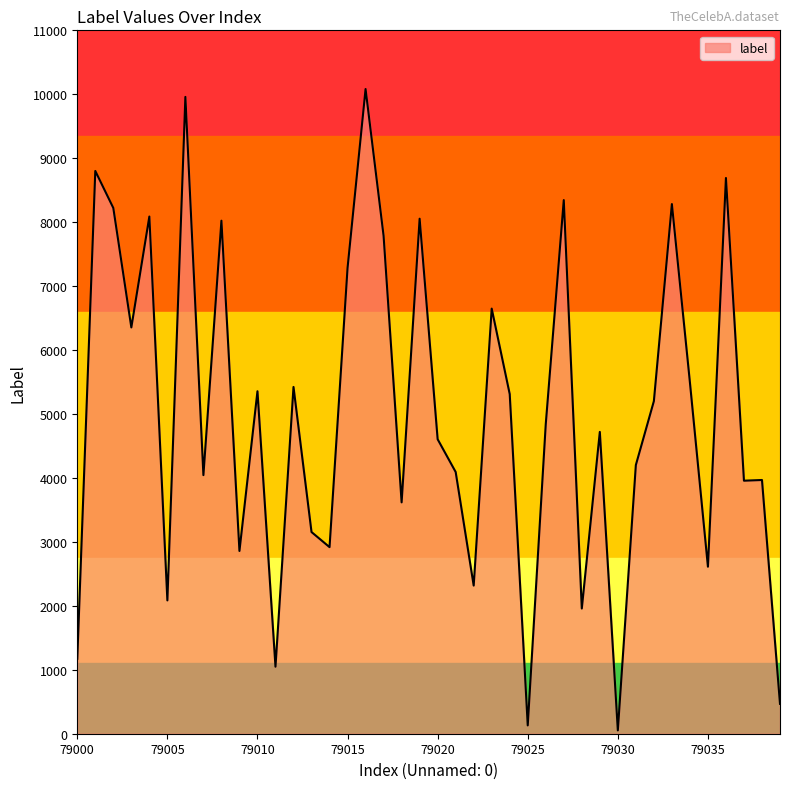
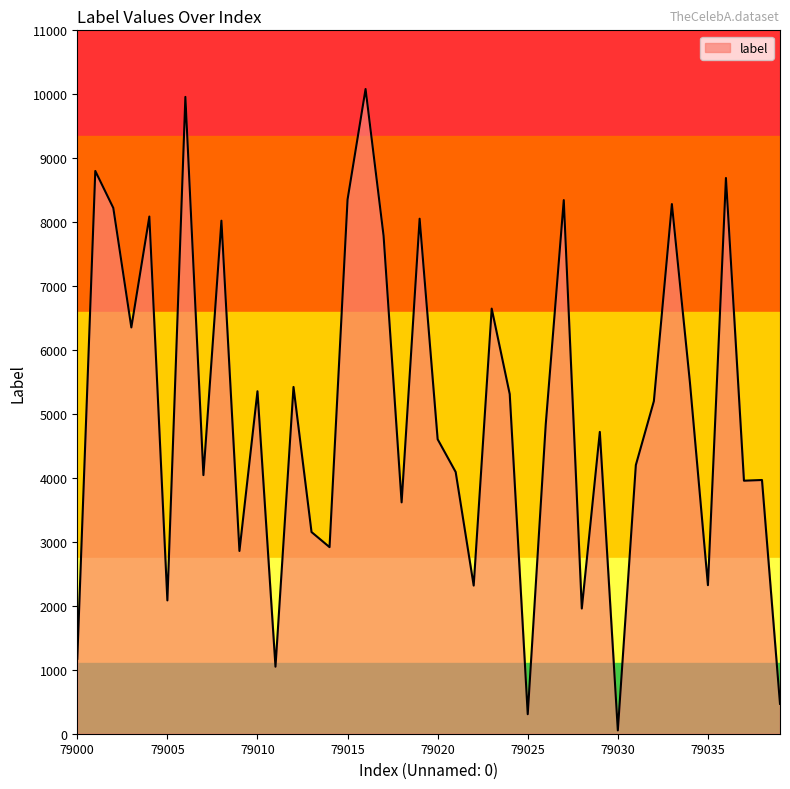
79015: 7300 -> 8400
79025: 100 -> 300
79035: 2600 -> 2300
